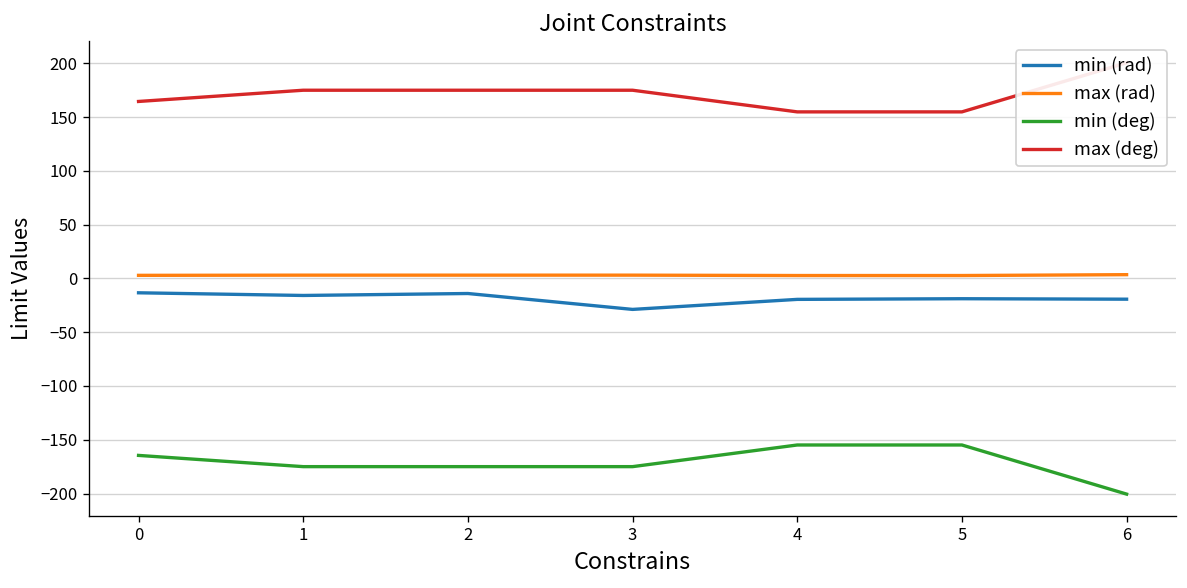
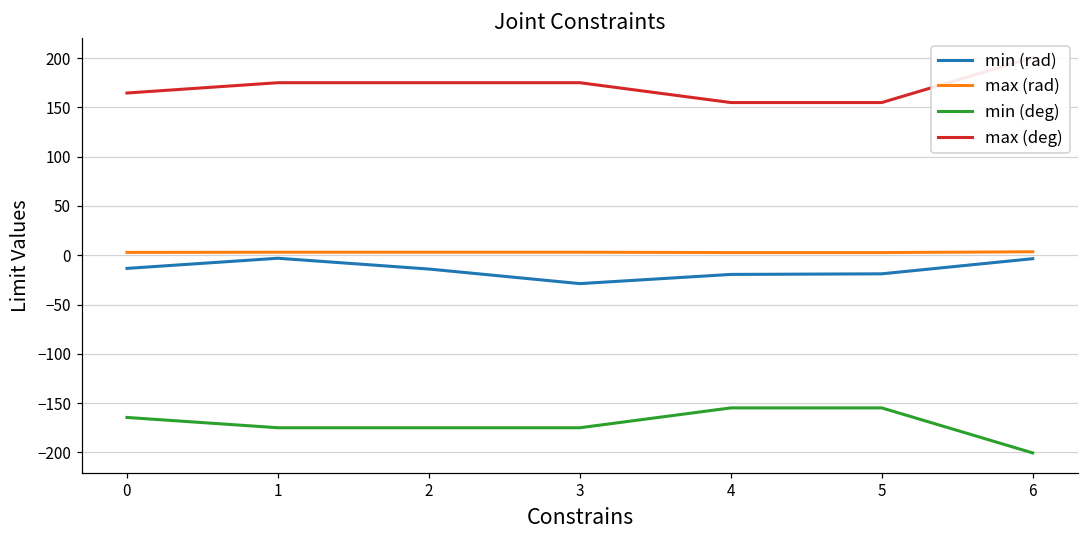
min (rad), 1: -20 -> 0
min (rad), 6: -20 -> 0
